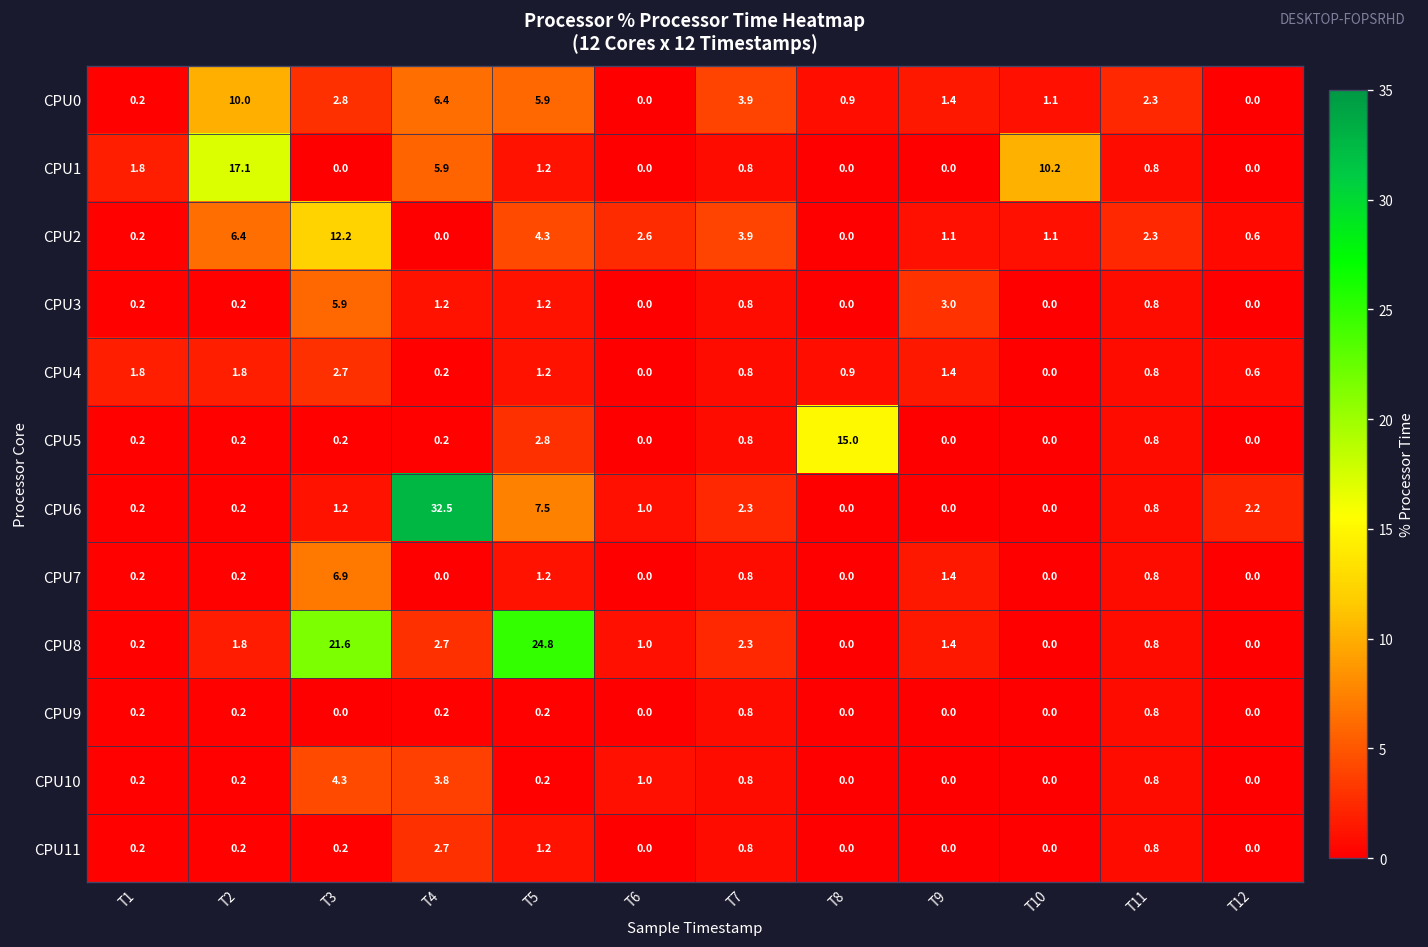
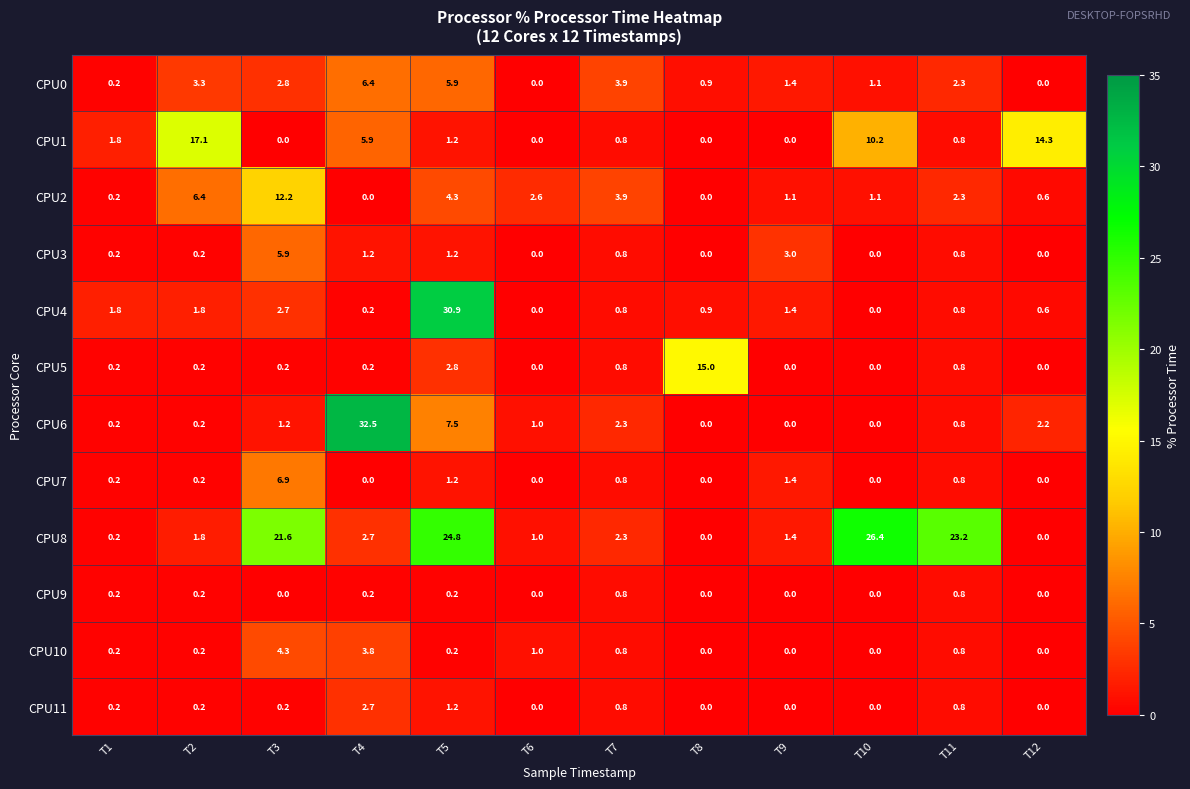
CPU0, T2: 10.0 -> 3.3
CPU1, T12: 0.0 -> 14.3
CPU4, T5: 1.2 -> 30.9
CPU8, T10: 0.0 -> 26.4
CPU8, T11: 0.8 -> 23.2
